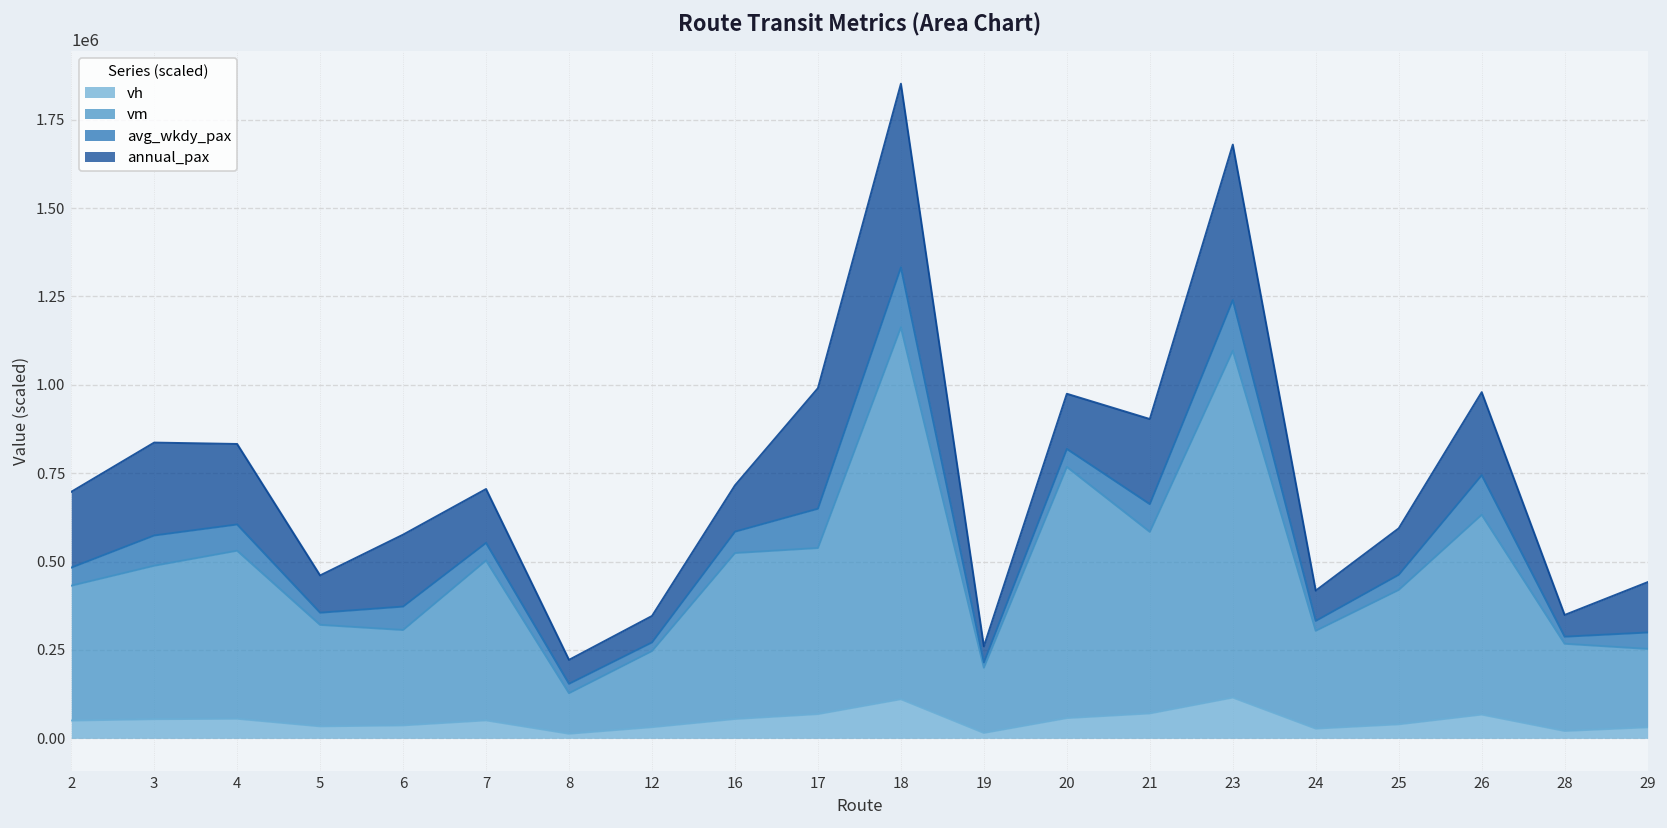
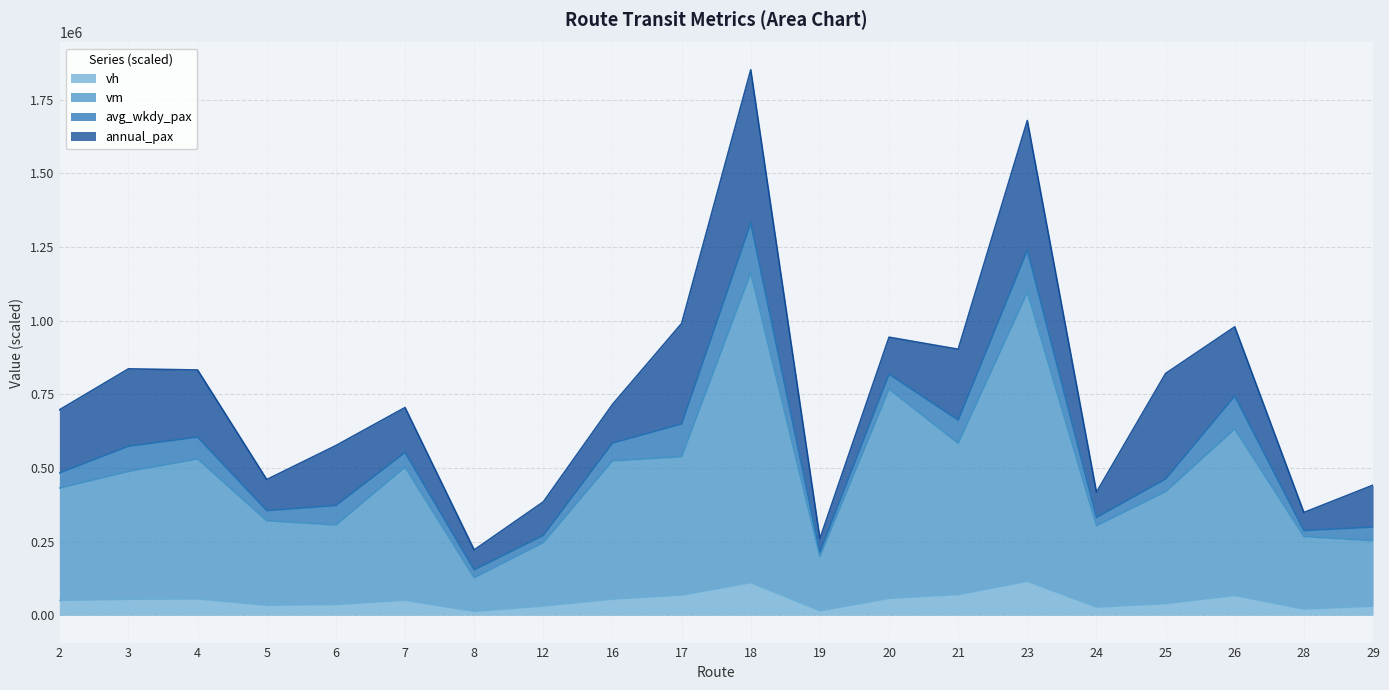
annual_pax, 12: 70000 -> 110000
annual_pax, 20: 160000 -> 130000
annual_pax, 25: 130000 -> 360000
